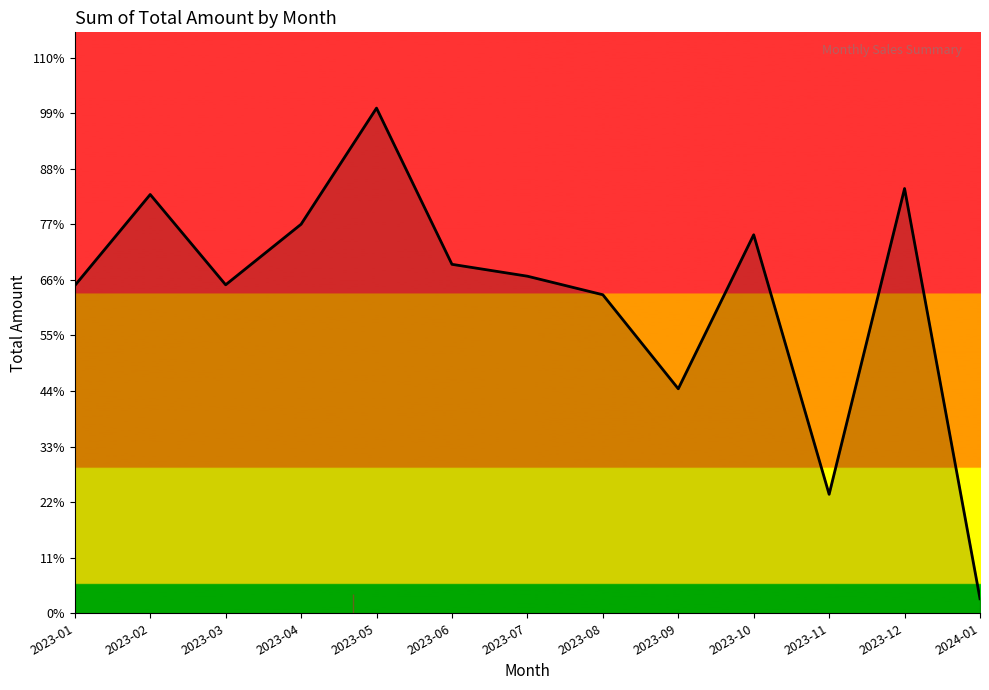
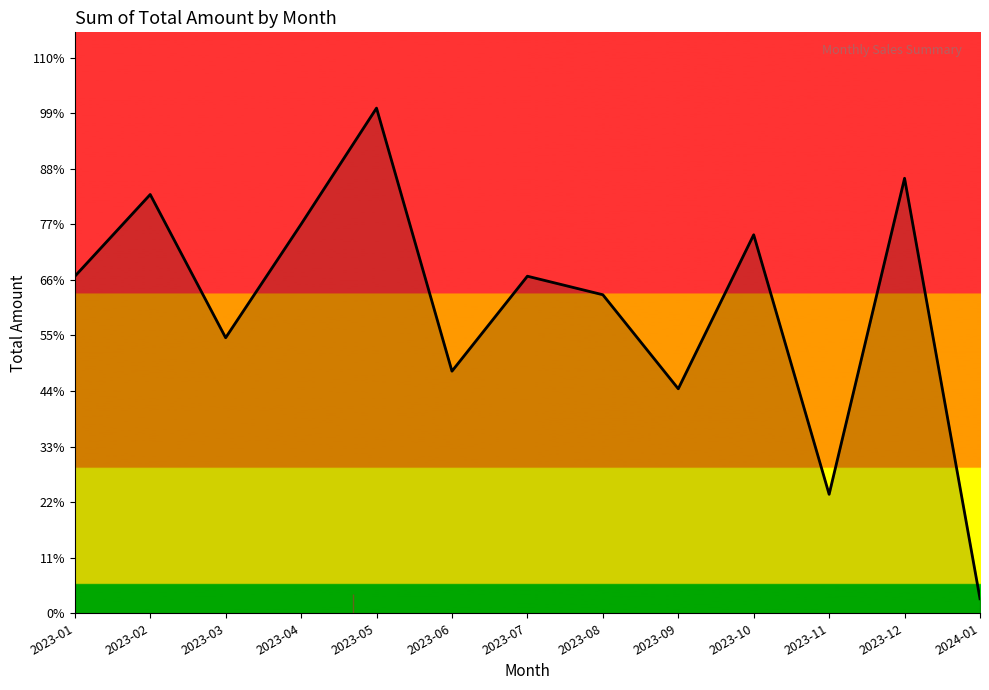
2023-01: 65% -> 67%
2023-03: 65% -> 55%
2023-06: 69% -> 48%
2023-12: 84% -> 86%
